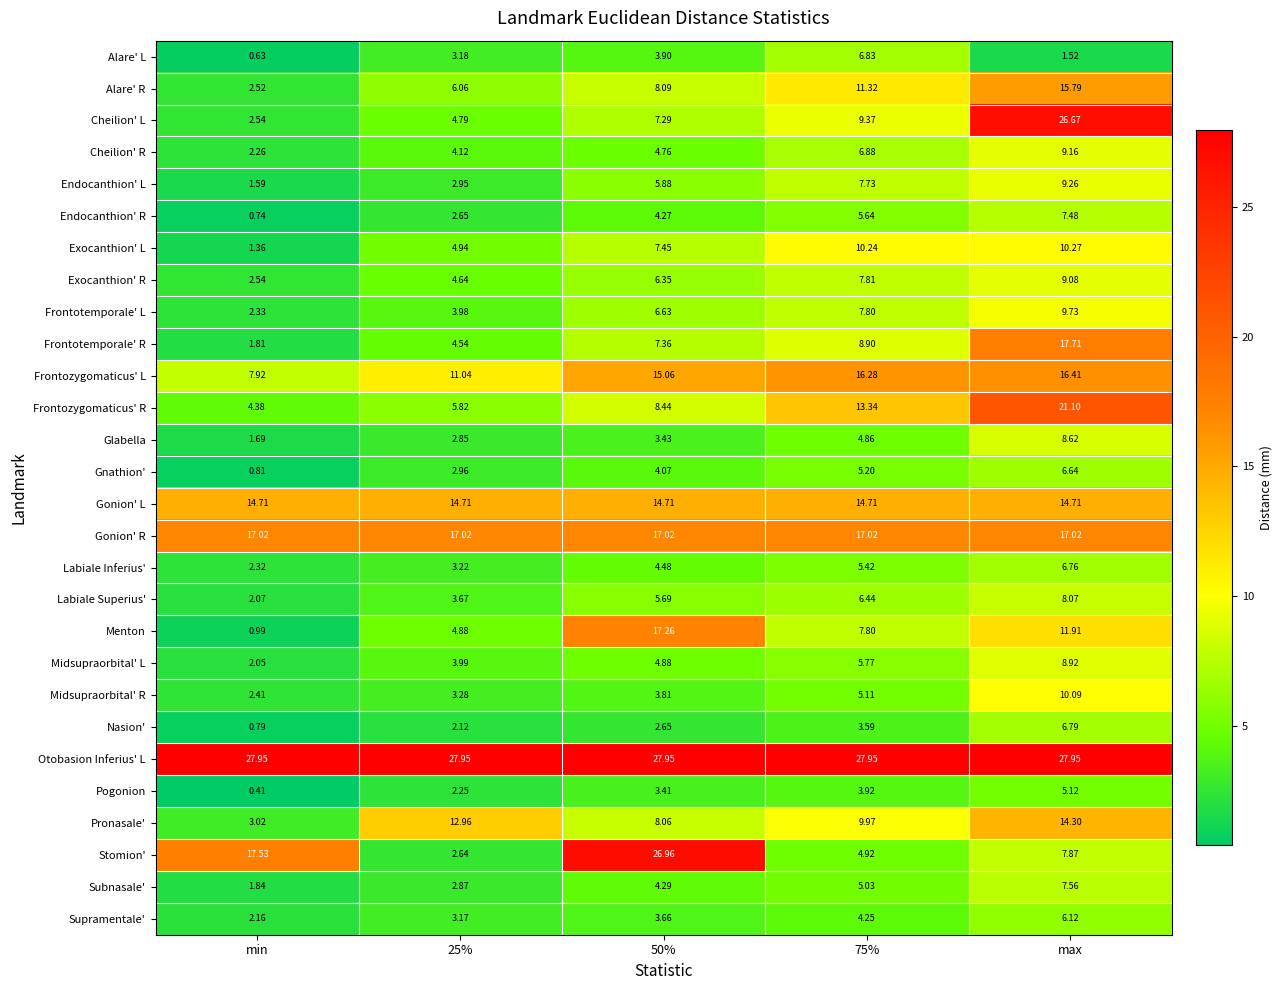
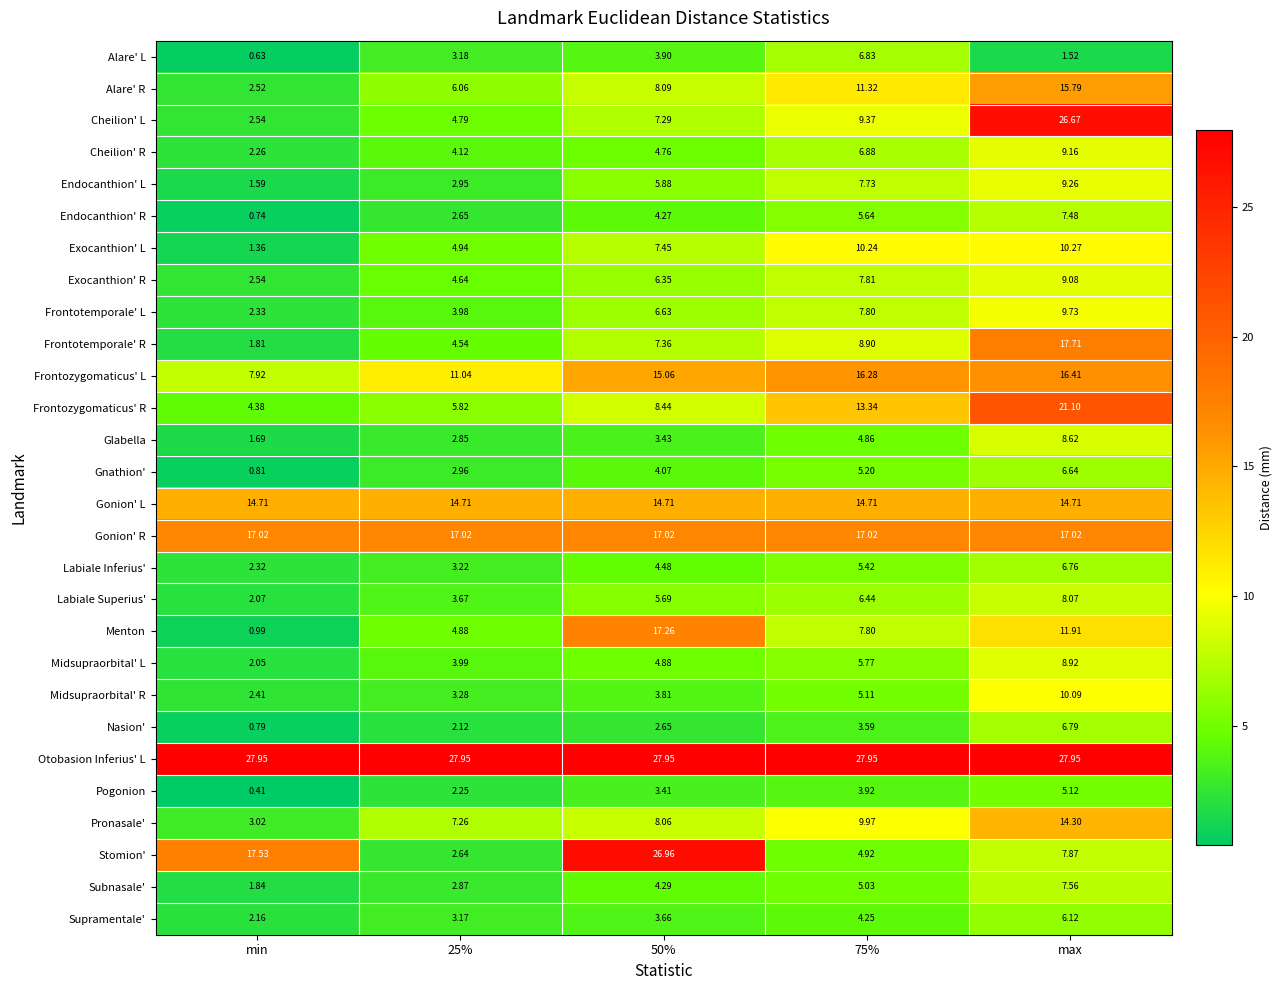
Pronasale', 25%: 12.96 -> 7.26
